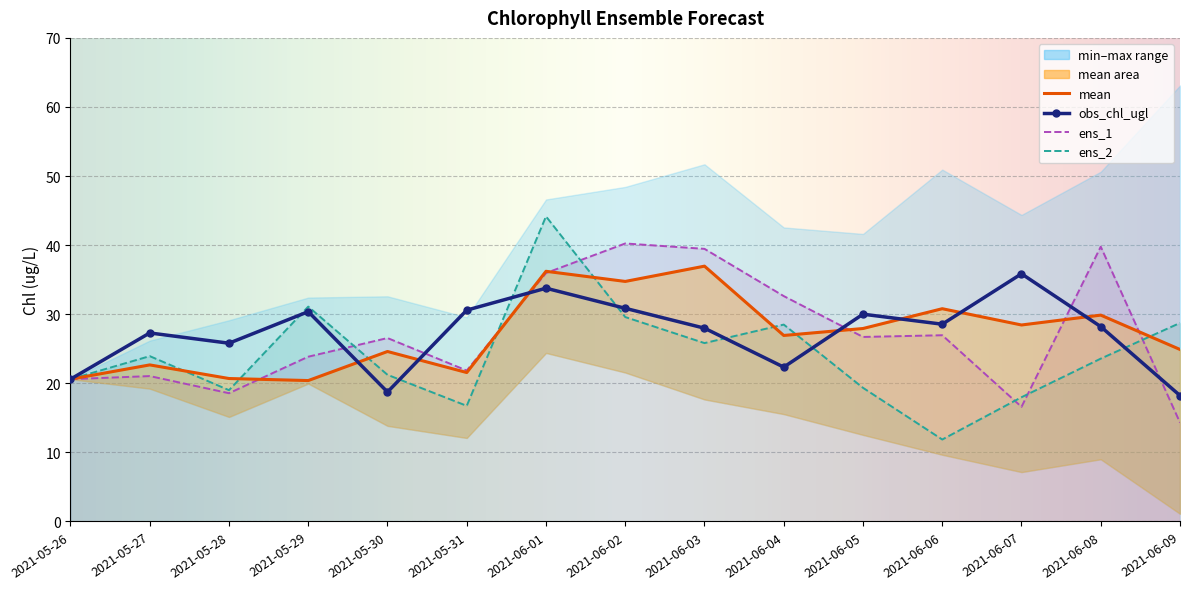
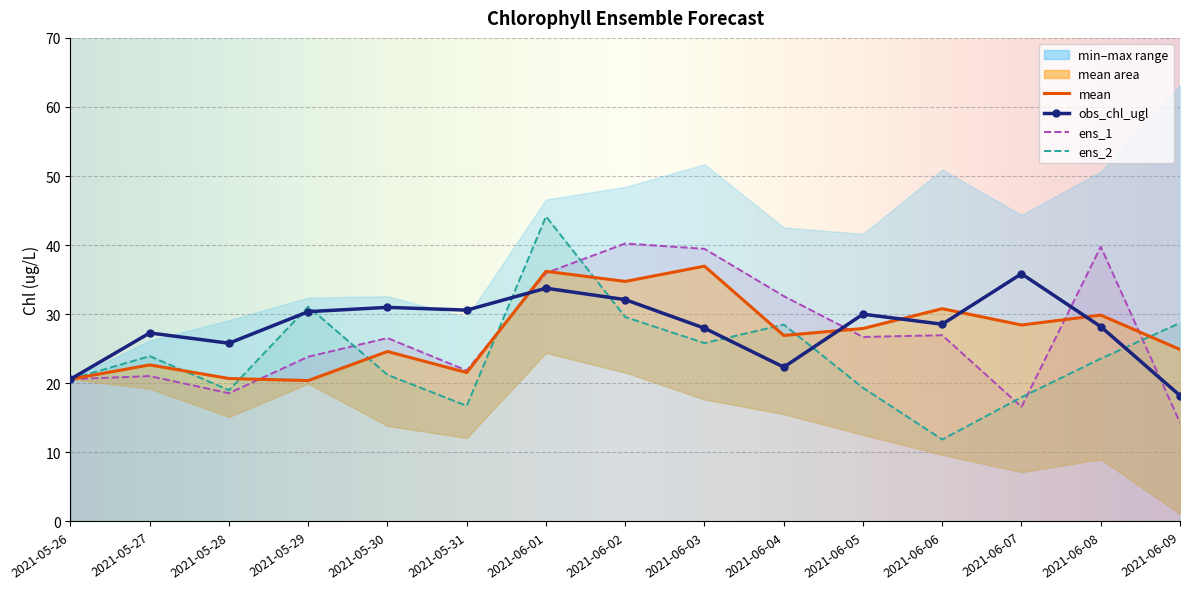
obs_chl_ugl, 2021-05-30: 19 -> 31
obs_chl_ugl, 2021-06-02: 31 -> 32
